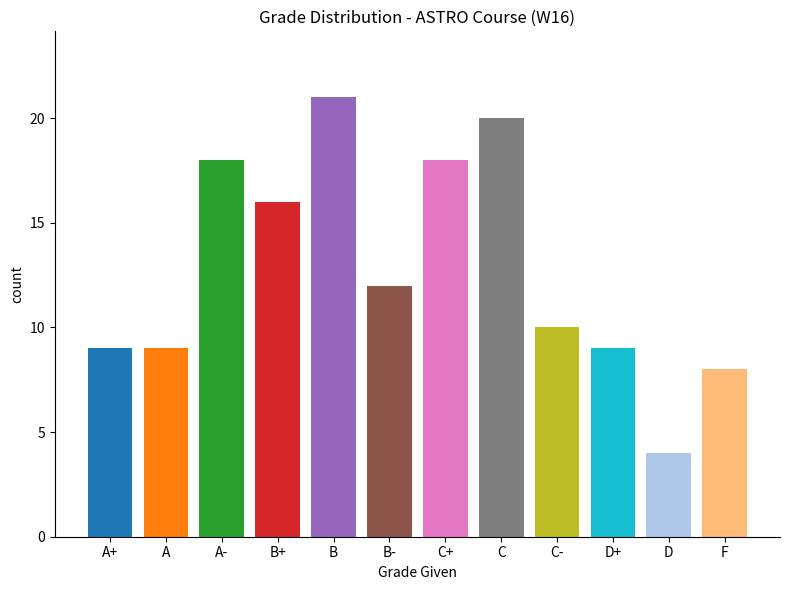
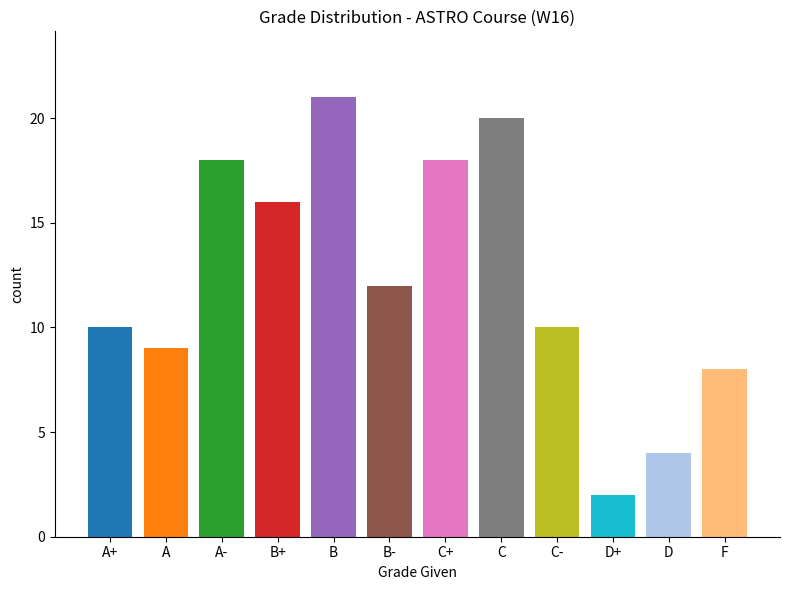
A+: 9 -> 10
D+: 9 -> 2
